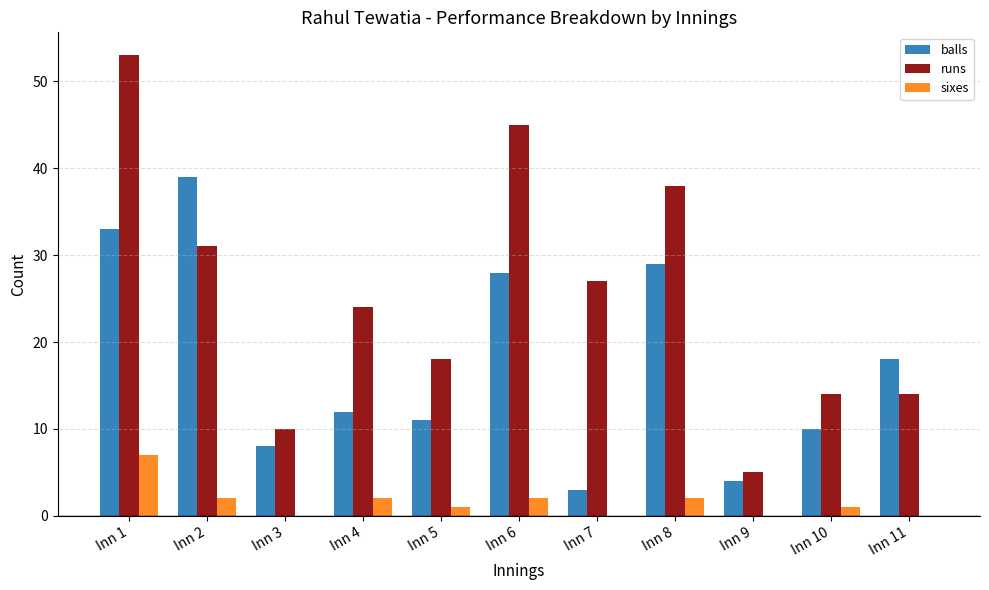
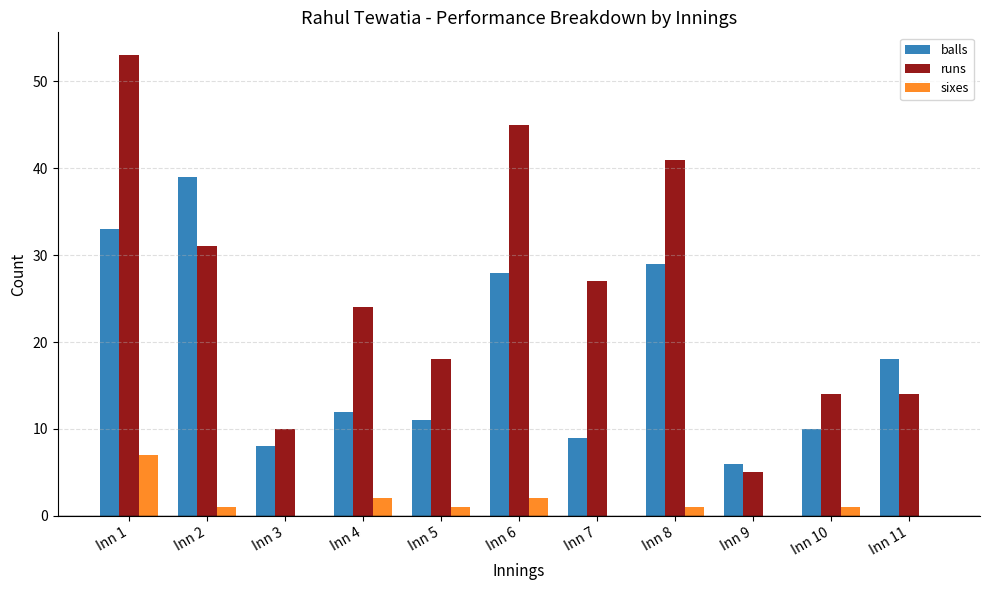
sixes, Inn 2: 2 -> 1
balls, Inn 7: 3 -> 9
runs, Inn 8: 38 -> 41
sixes, Inn 8: 2 -> 1
balls, Inn 9: 4 -> 6
